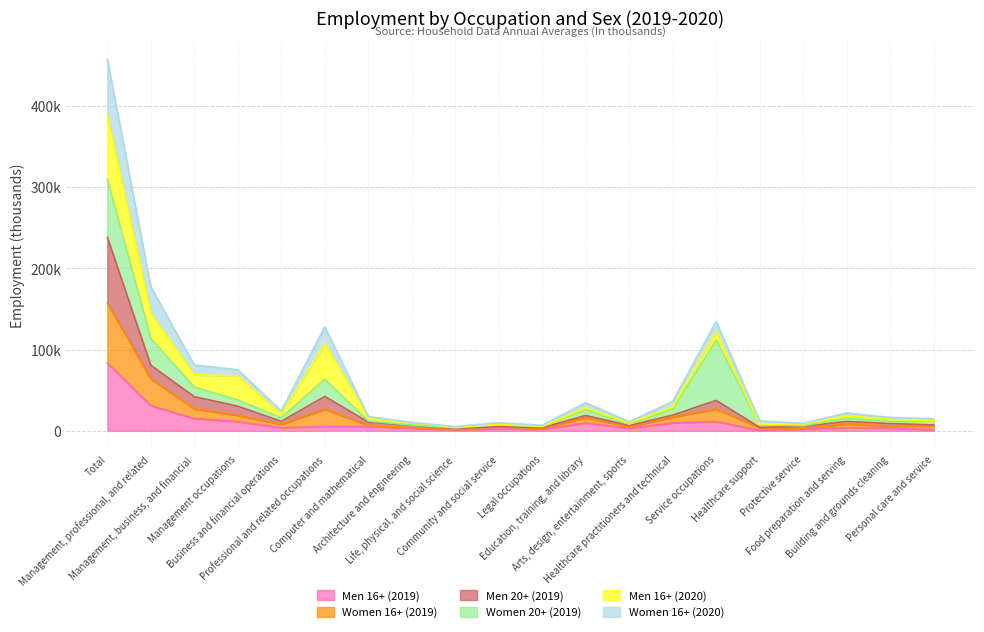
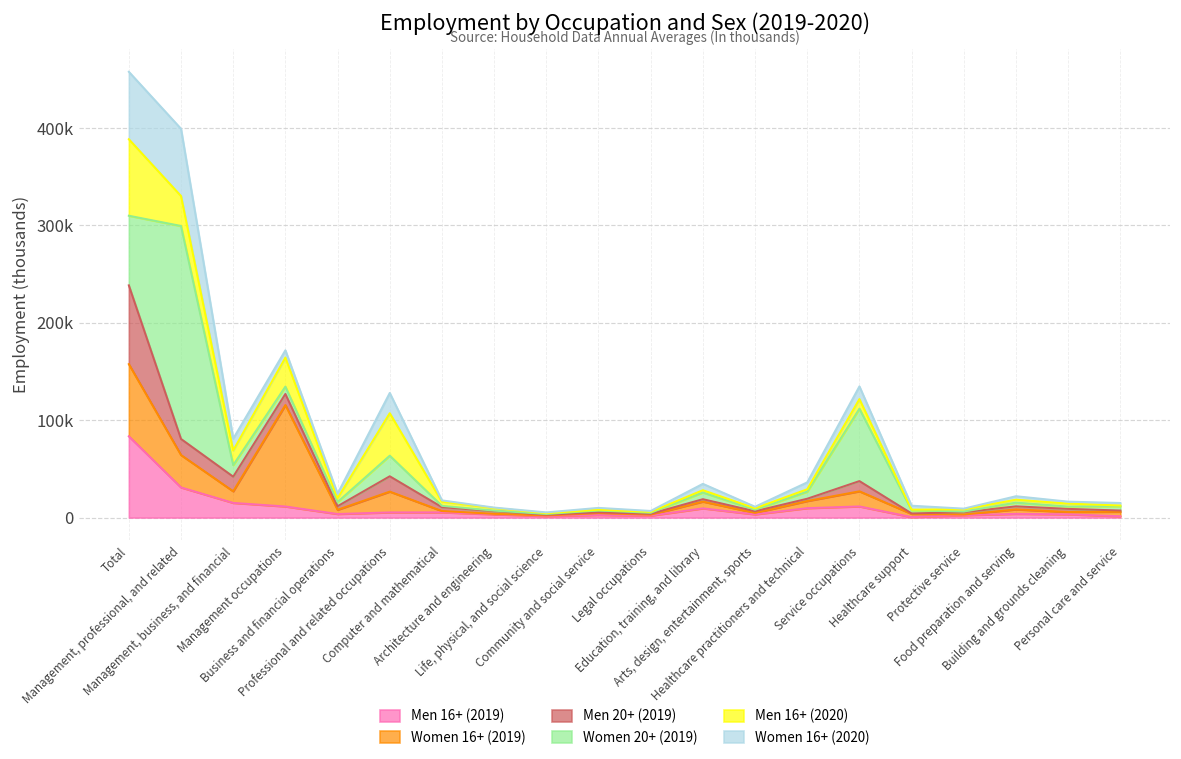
Women 20+ (2019), Management, professional, and related: 30000 -> 220000
Women 16+ (2020), Management, professional, and related: 30000 -> 70000
Women 16+ (2019), Management occupations: 10000 -> 100000
